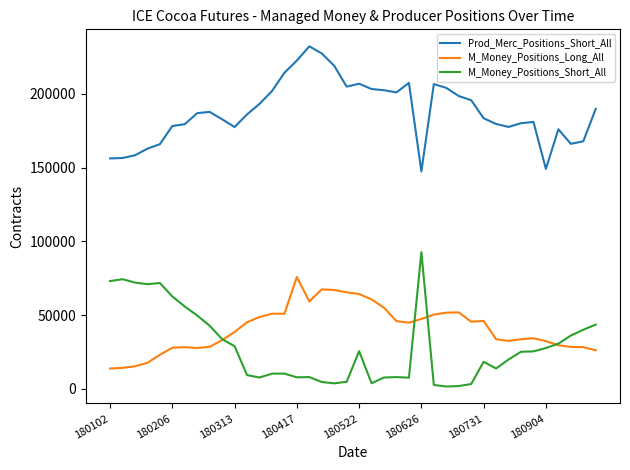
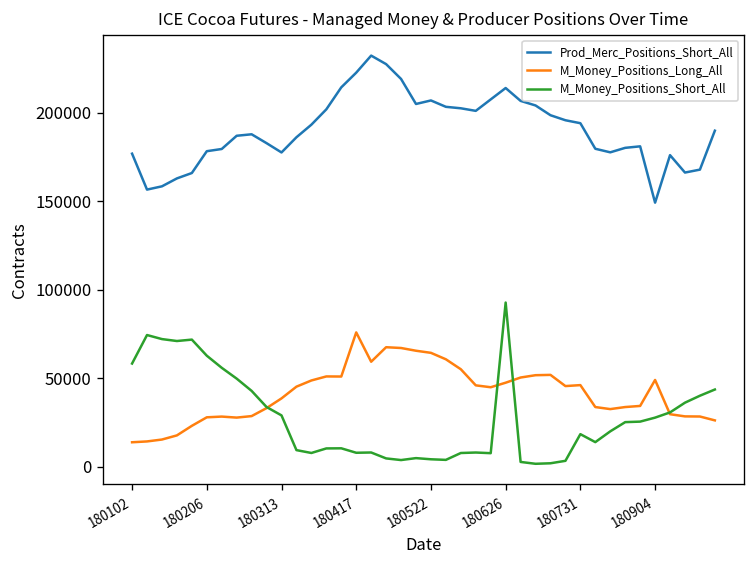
Prod_Merc_Positions_Short_All, 180102: 156000 -> 177000
M_Money_Positions_Short_All, 180102: 73000 -> 58000
M_Money_Positions_Short_All, 180522: 26000 -> 4000
Prod_Merc_Positions_Short_All, 180626: 147000 -> 214000
Prod_Merc_Positions_Short_All, 180731: 184000 -> 194000
M_Money_Positions_Long_All, 180904: 32000 -> 49000
